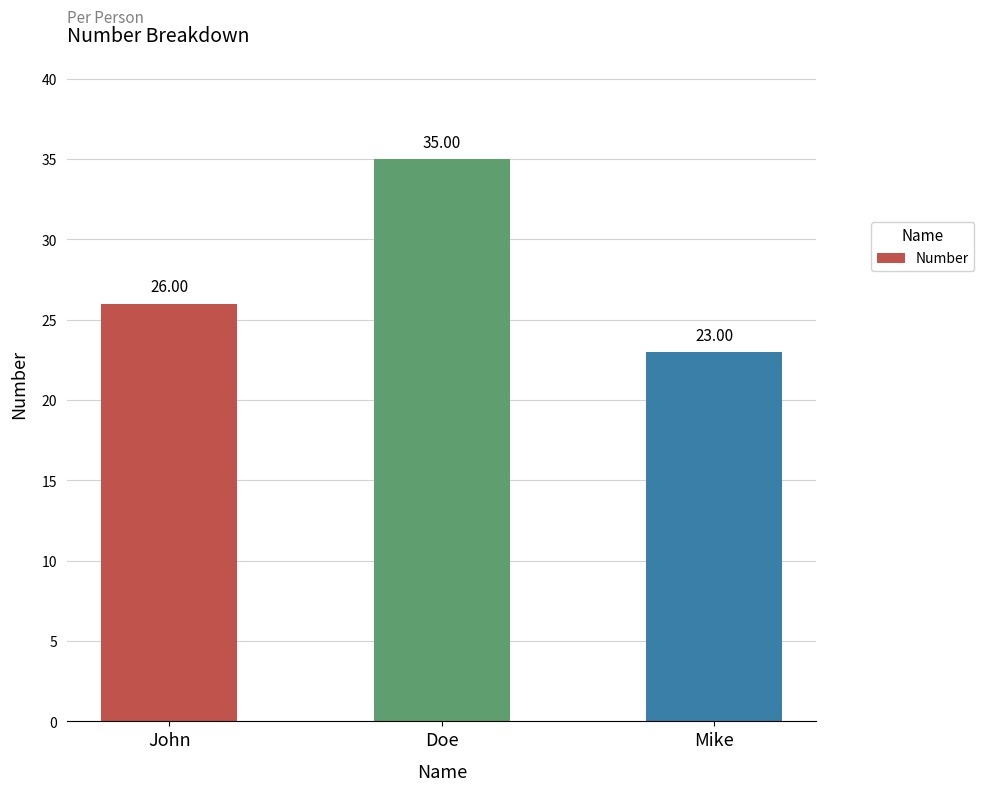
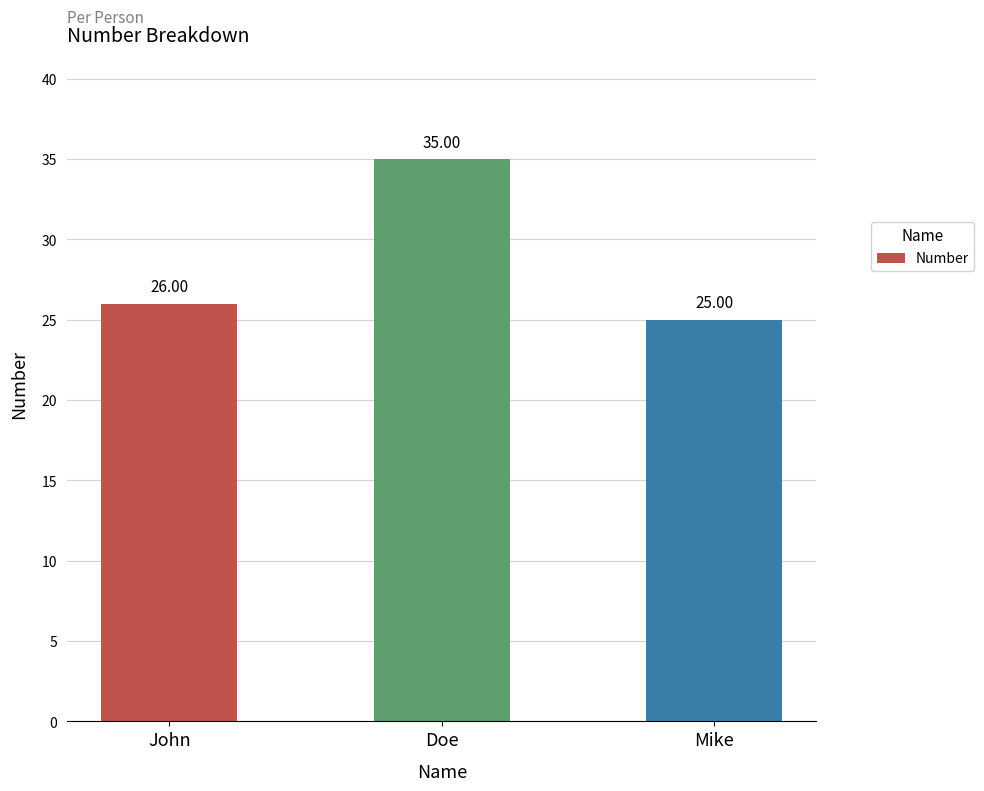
Mike: 23.00 -> 25.00
